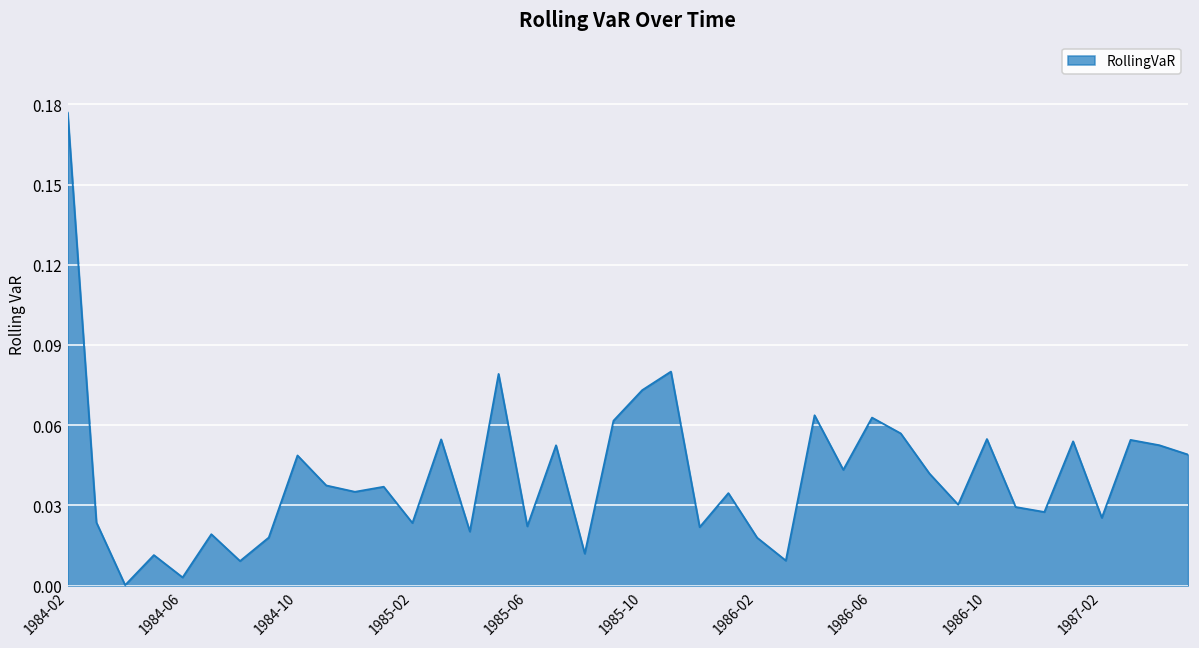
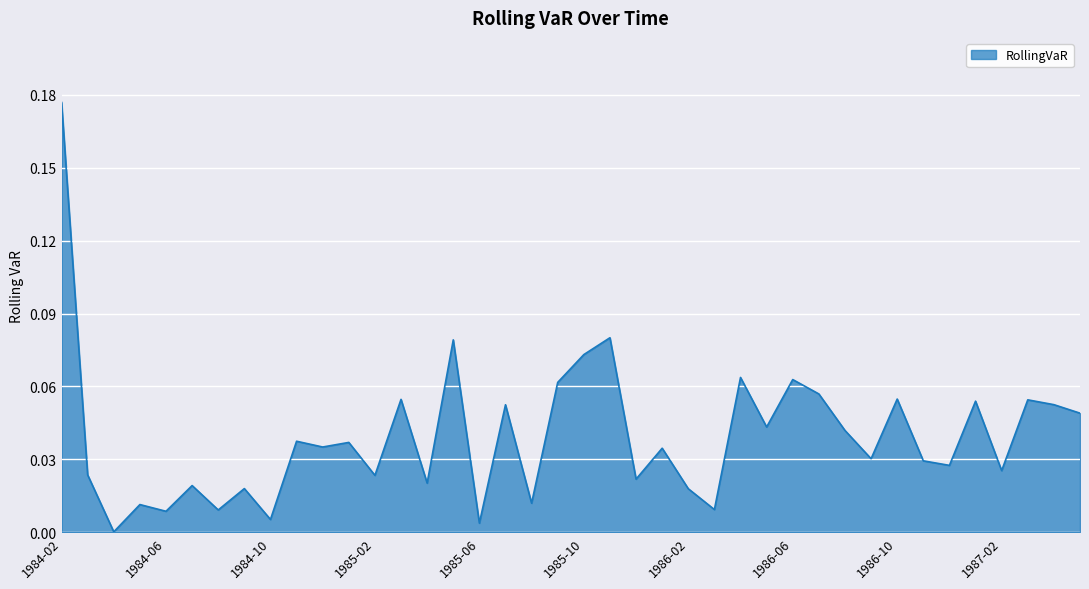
1984-06: 0.003 -> 0.009
1984-10: 0.049 -> 0.005
1985-06: 0.022 -> 0.004
